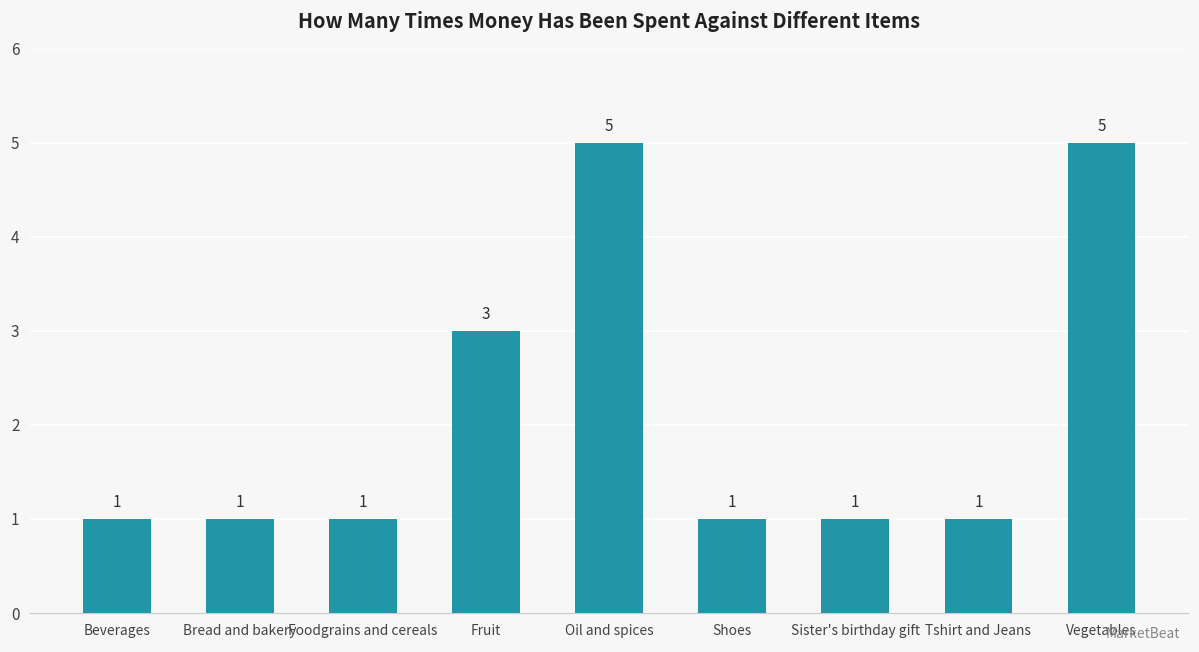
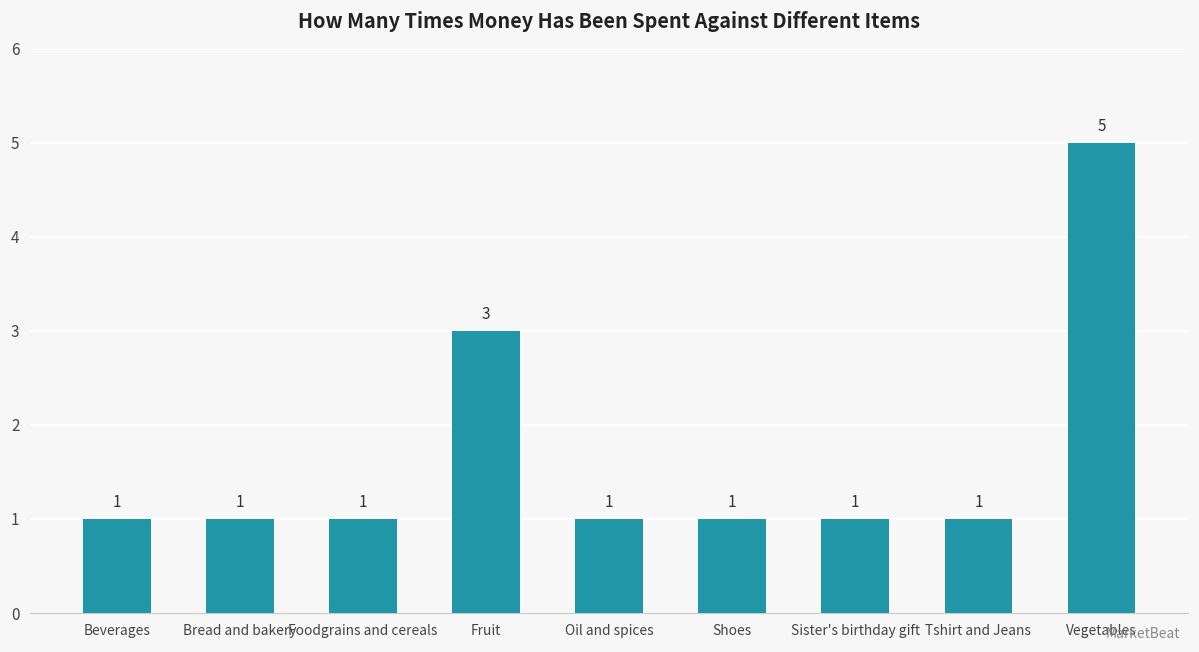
Oil and spices: 5 -> 1
